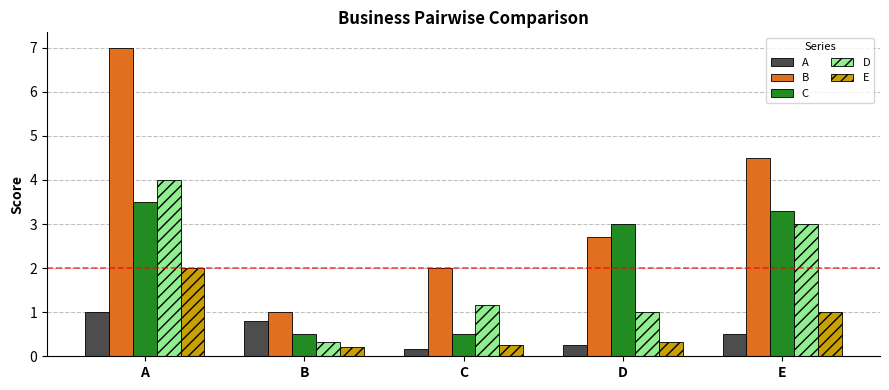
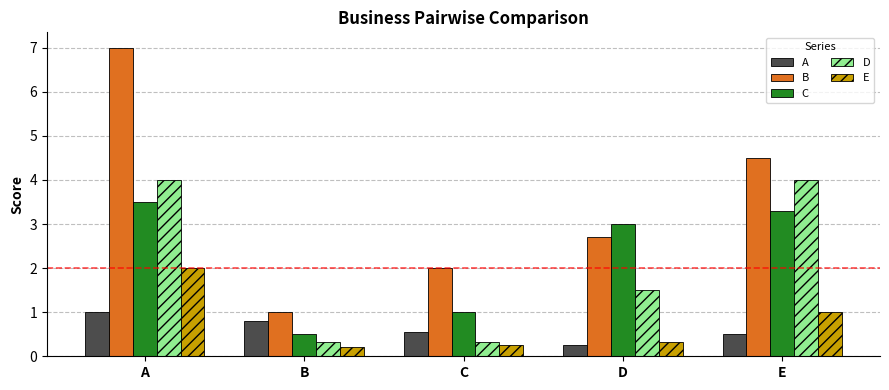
A, C: 0.2 -> 0.6
C, C: 0.5 -> 1.0
D, C: 1.2 -> 0.3
D, D: 1.0 -> 1.5
D, E: 3 -> 4
